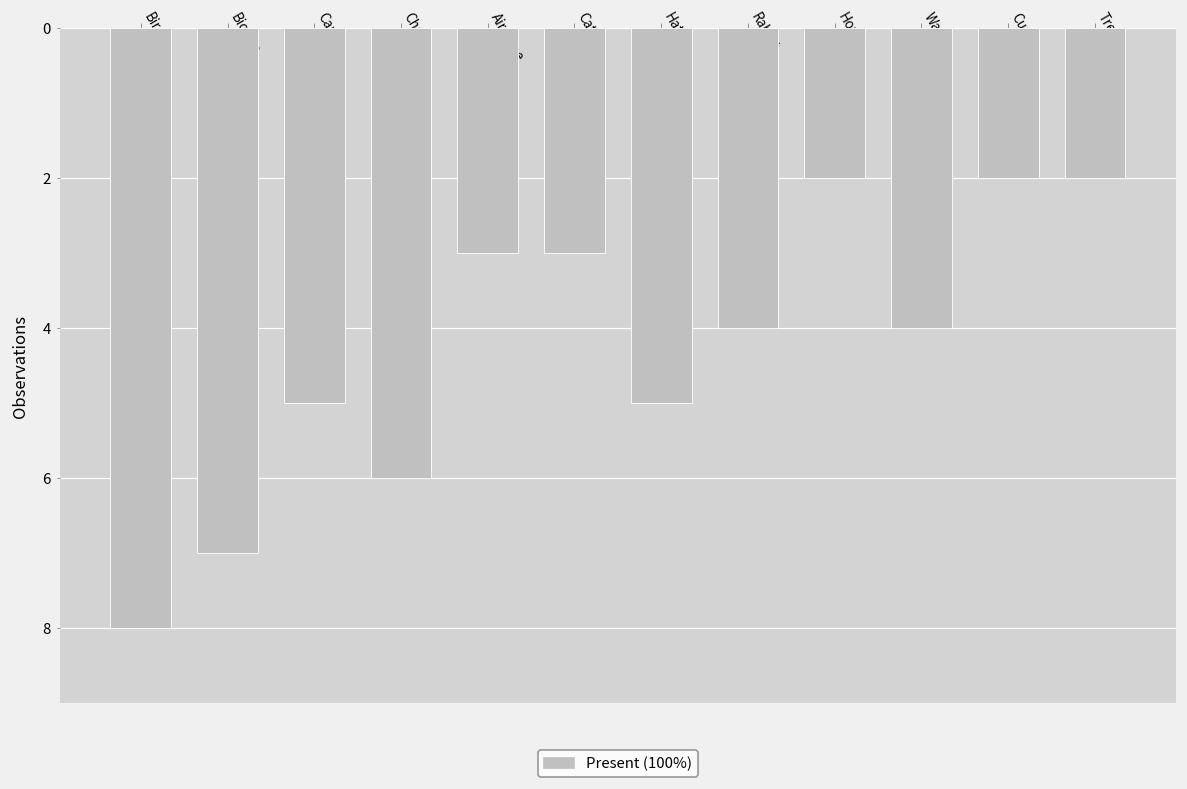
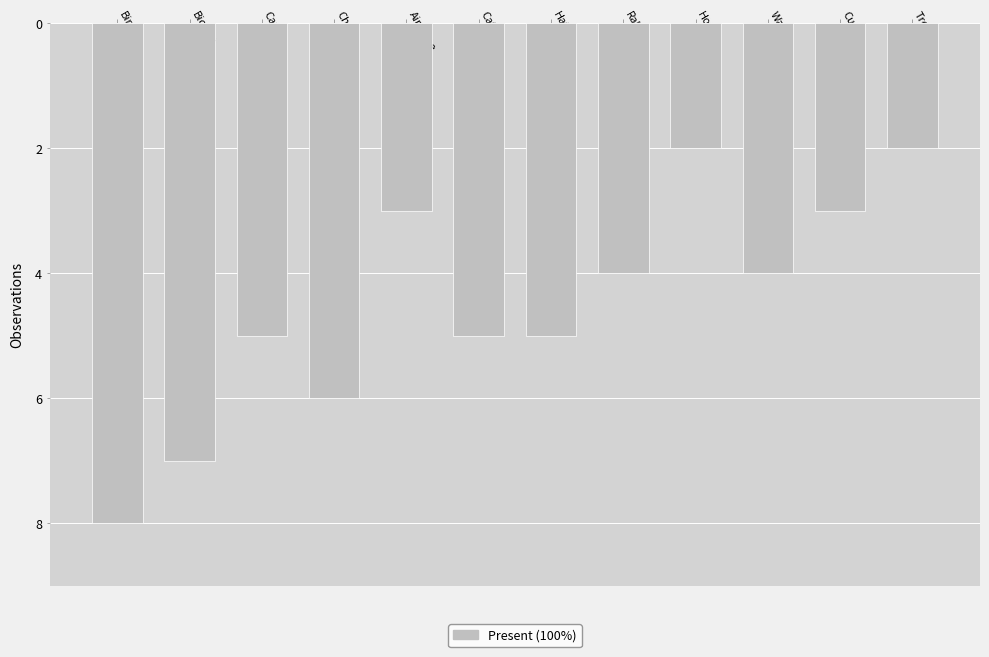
Cat: 3 -> 5
Cup: 2 -> 3
